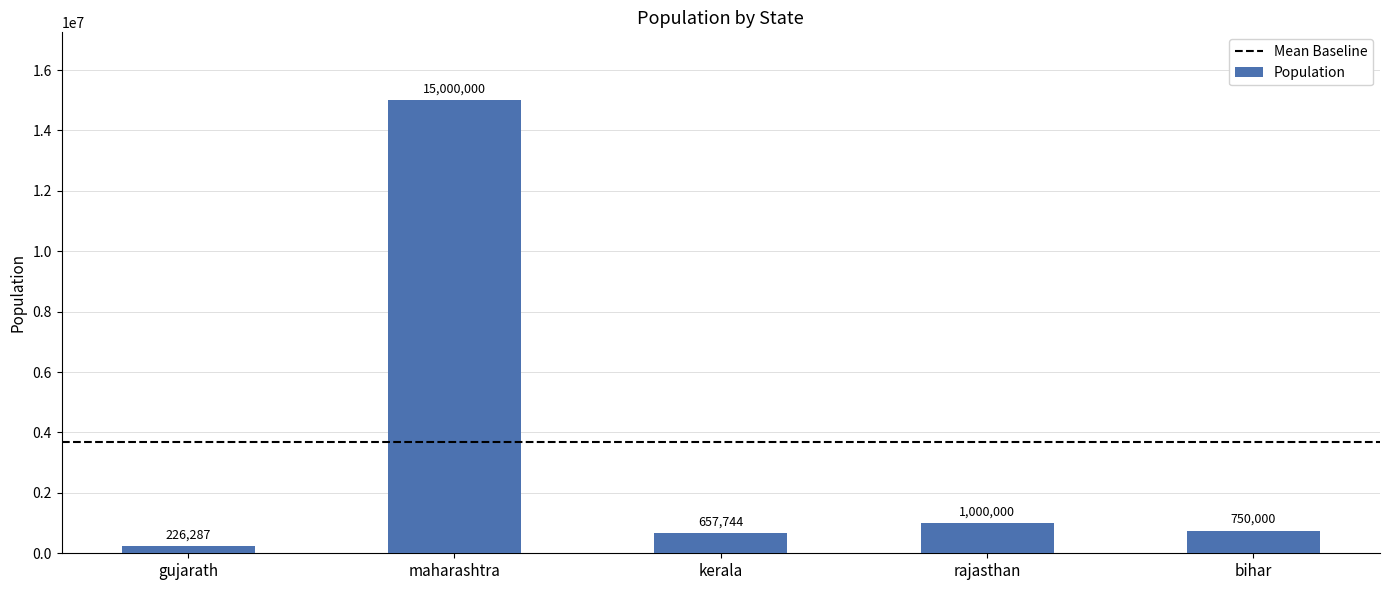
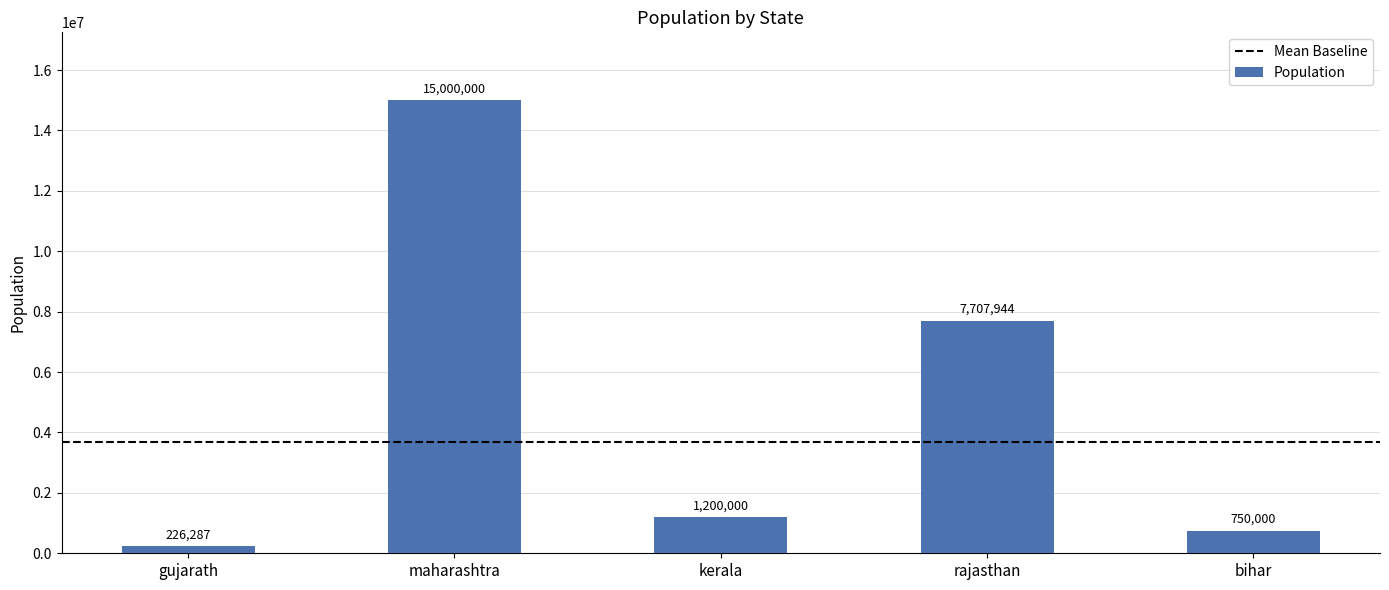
kerala: 657,744 -> 1,200,000
rajasthan: 1,000,000 -> 7,707,944
